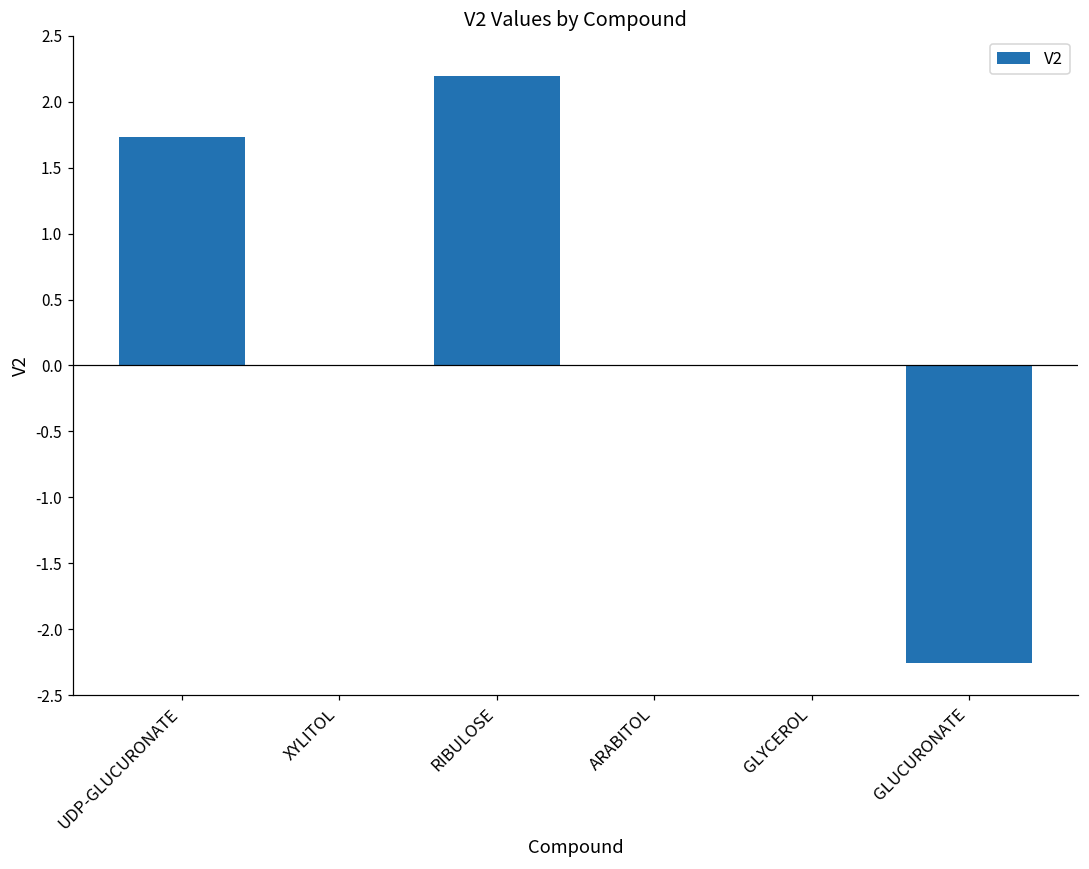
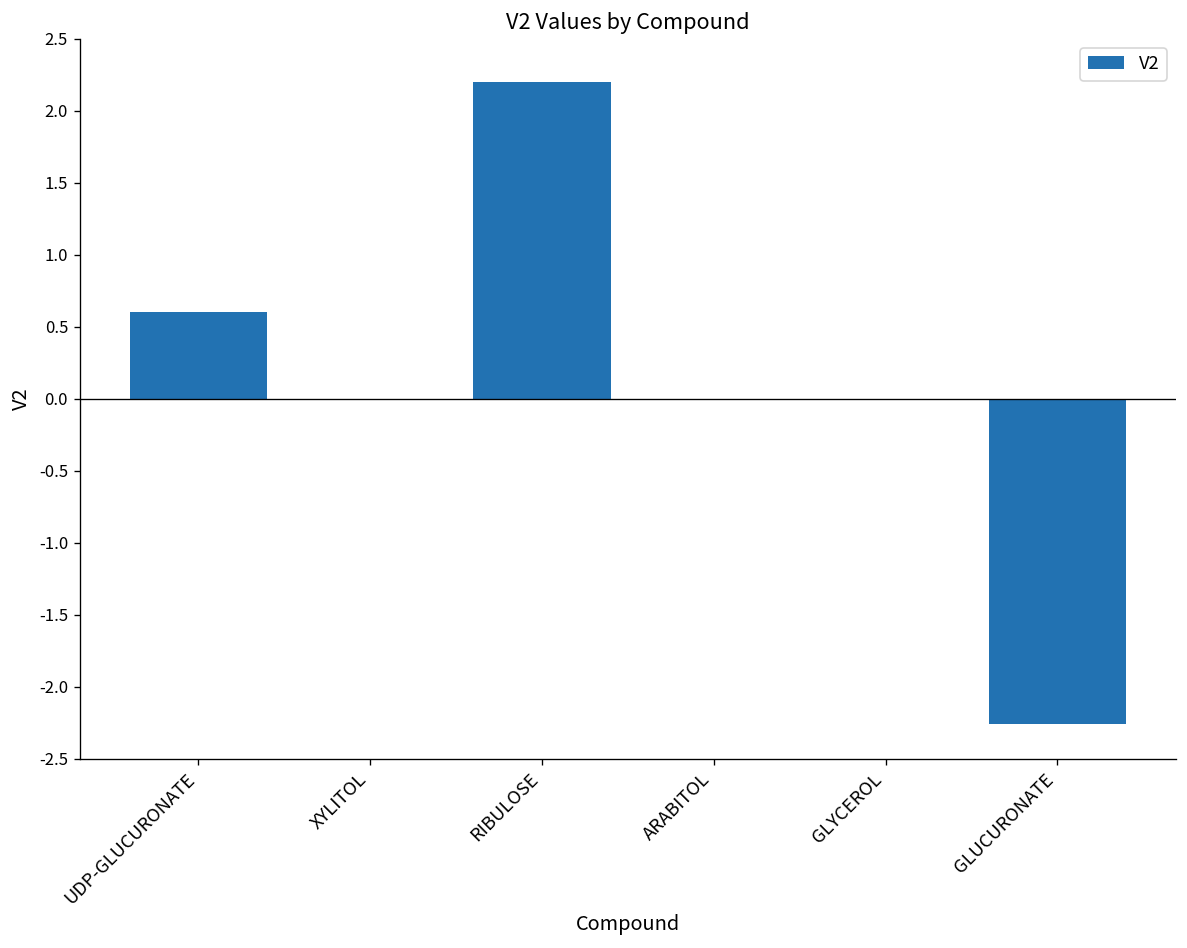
UDP-GLUCURONATE: 1.73 -> 0.60
